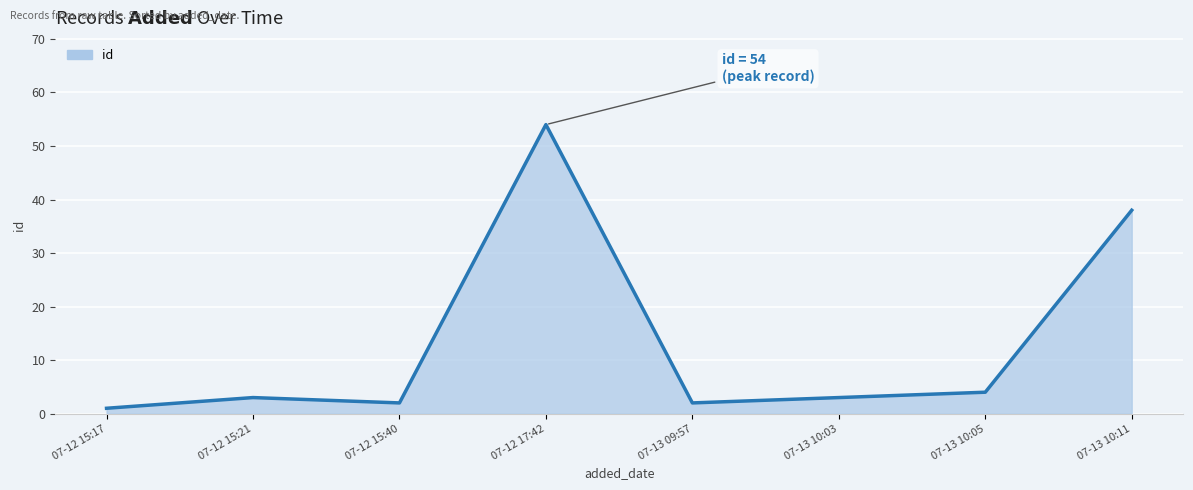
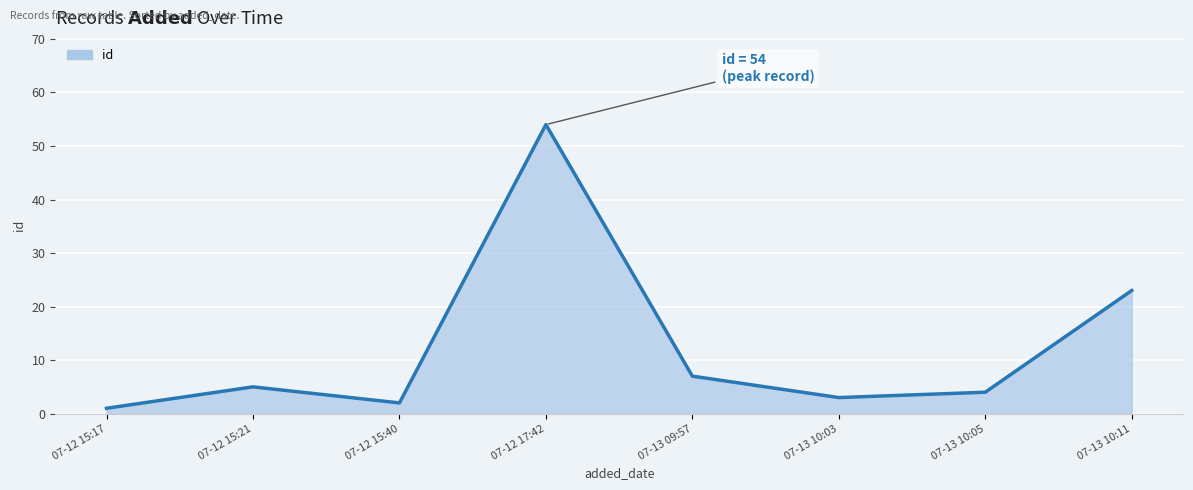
07-12 15:21: 3 -> 5
07-13 09:57: 2 -> 7
07-13 10:11: 38 -> 23
